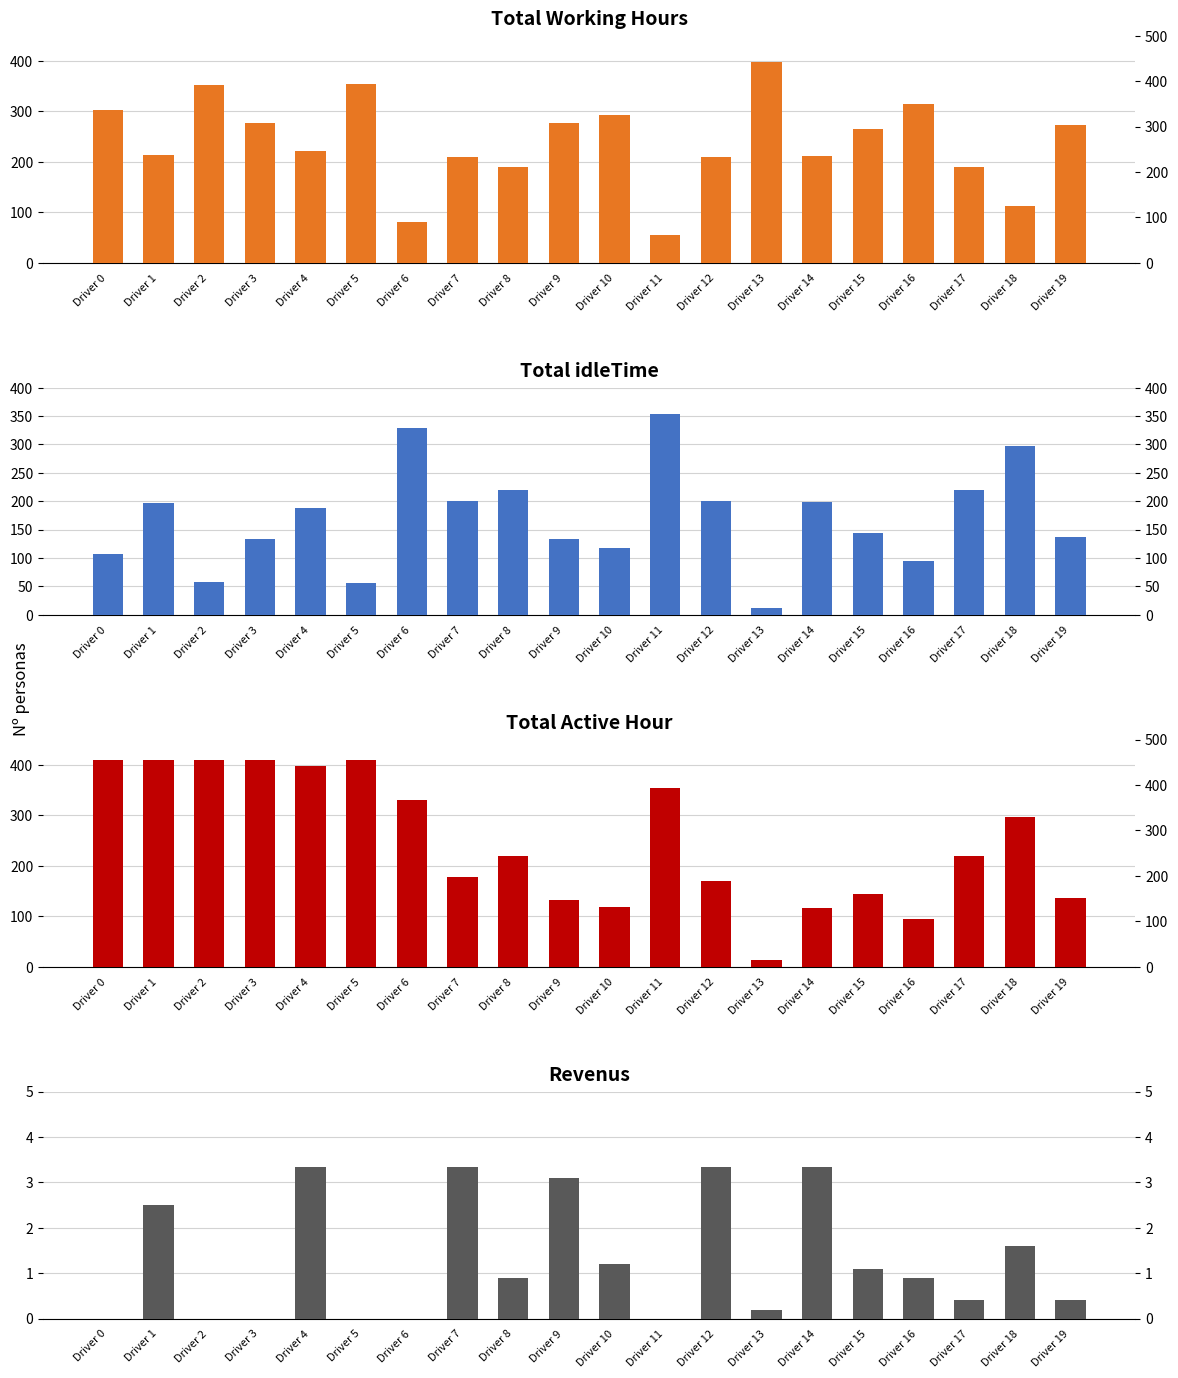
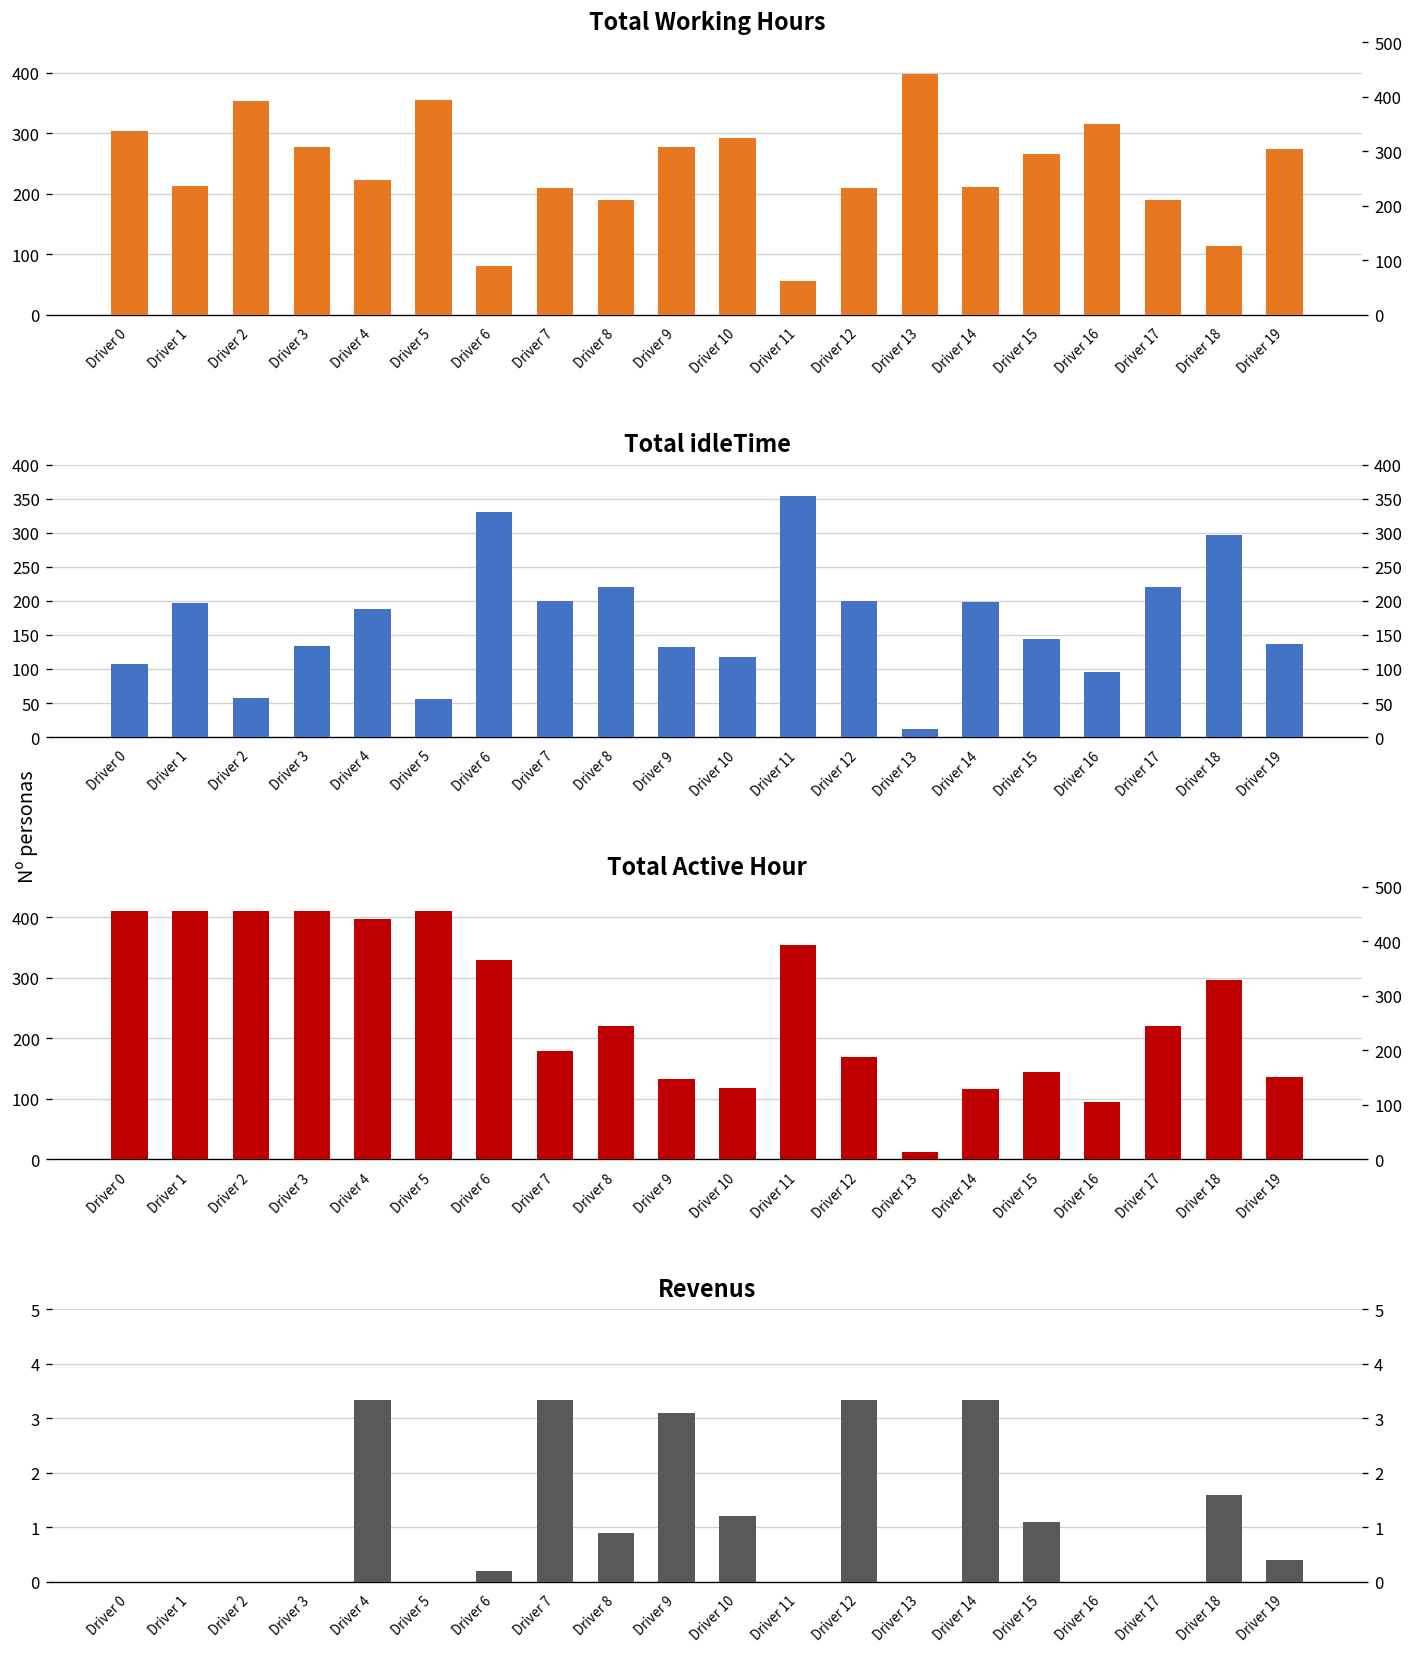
Revenus, Driver 1: 2.5 -> 0.0
Revenus, Driver 6: 0.0 -> 0.2
Revenus, Driver 13: 0.2 -> 0.0
Revenus, Driver 16: 0.9 -> 0.0
Revenus, Driver 17: 0.4 -> 0.0
